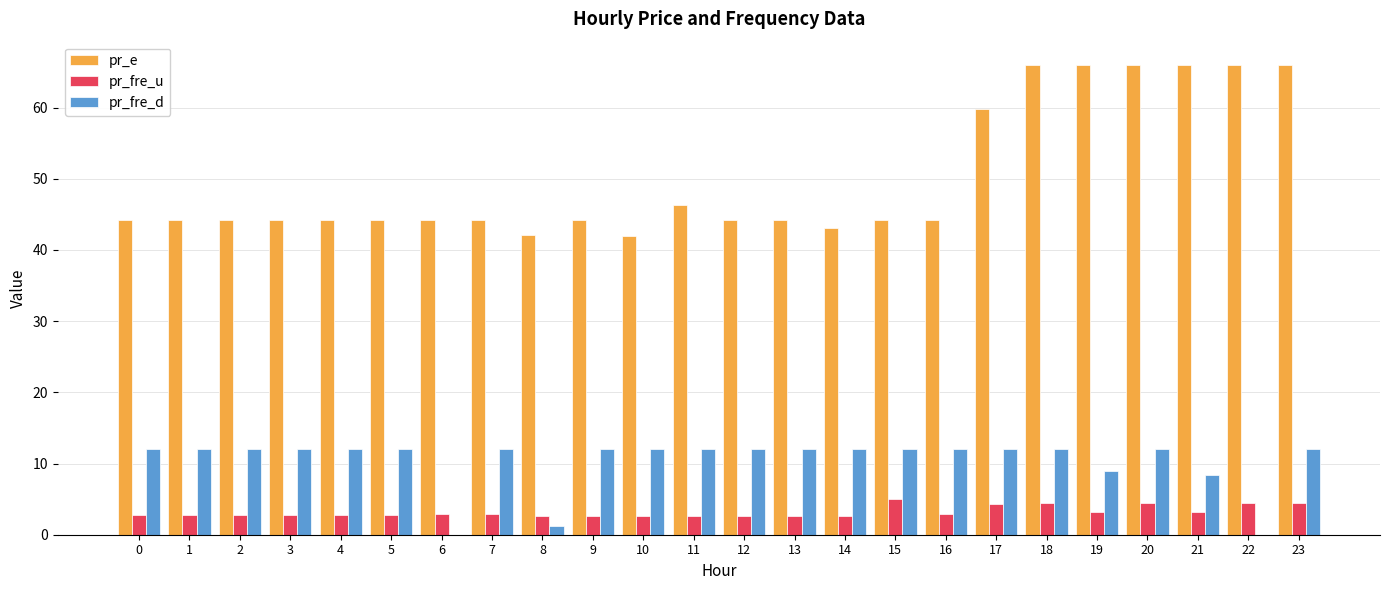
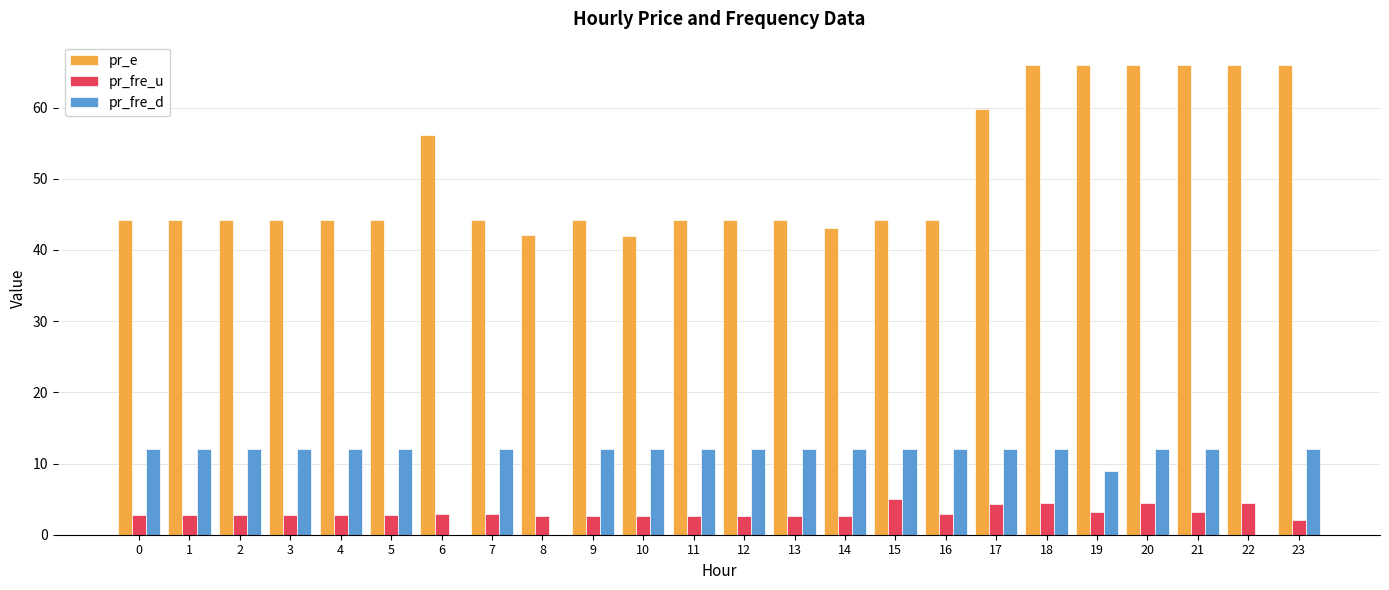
pr_e, 6: 44 -> 56
pr_fre_d, 8: 1 -> 0
pr_e, 11: 46 -> 44
pr_fre_d, 21: 8 -> 12
pr_fre_u, 23: 4 -> 2
